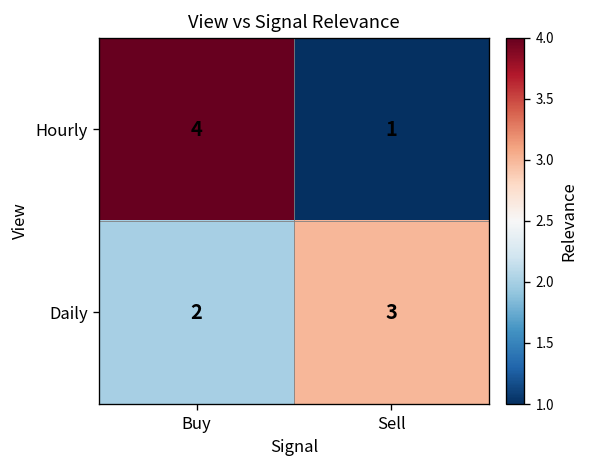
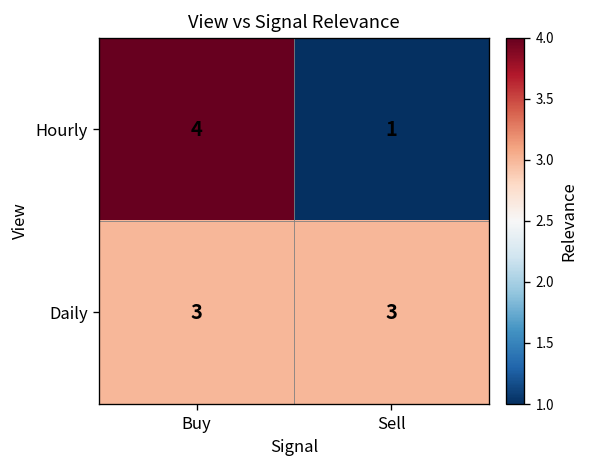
Daily, Buy: 2 -> 3
